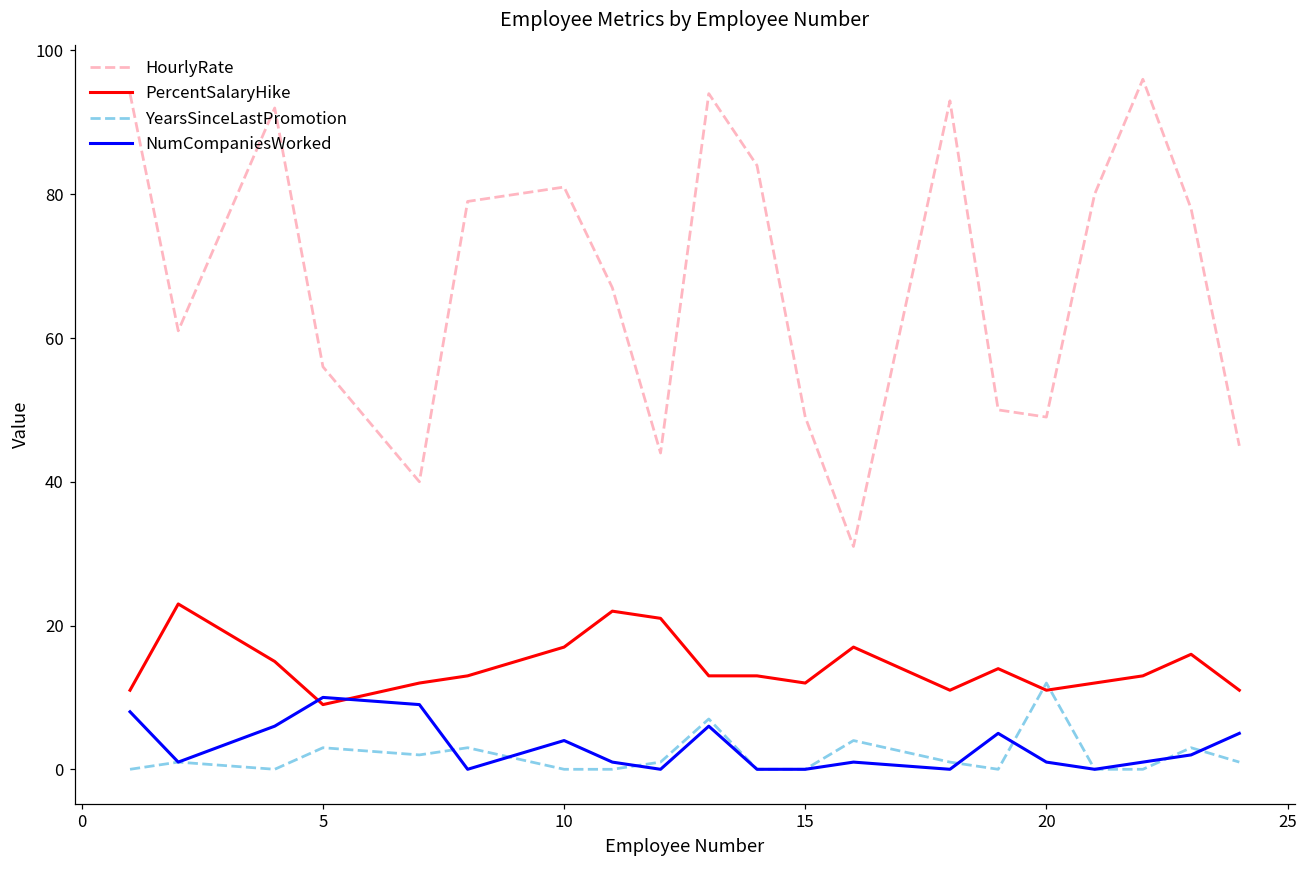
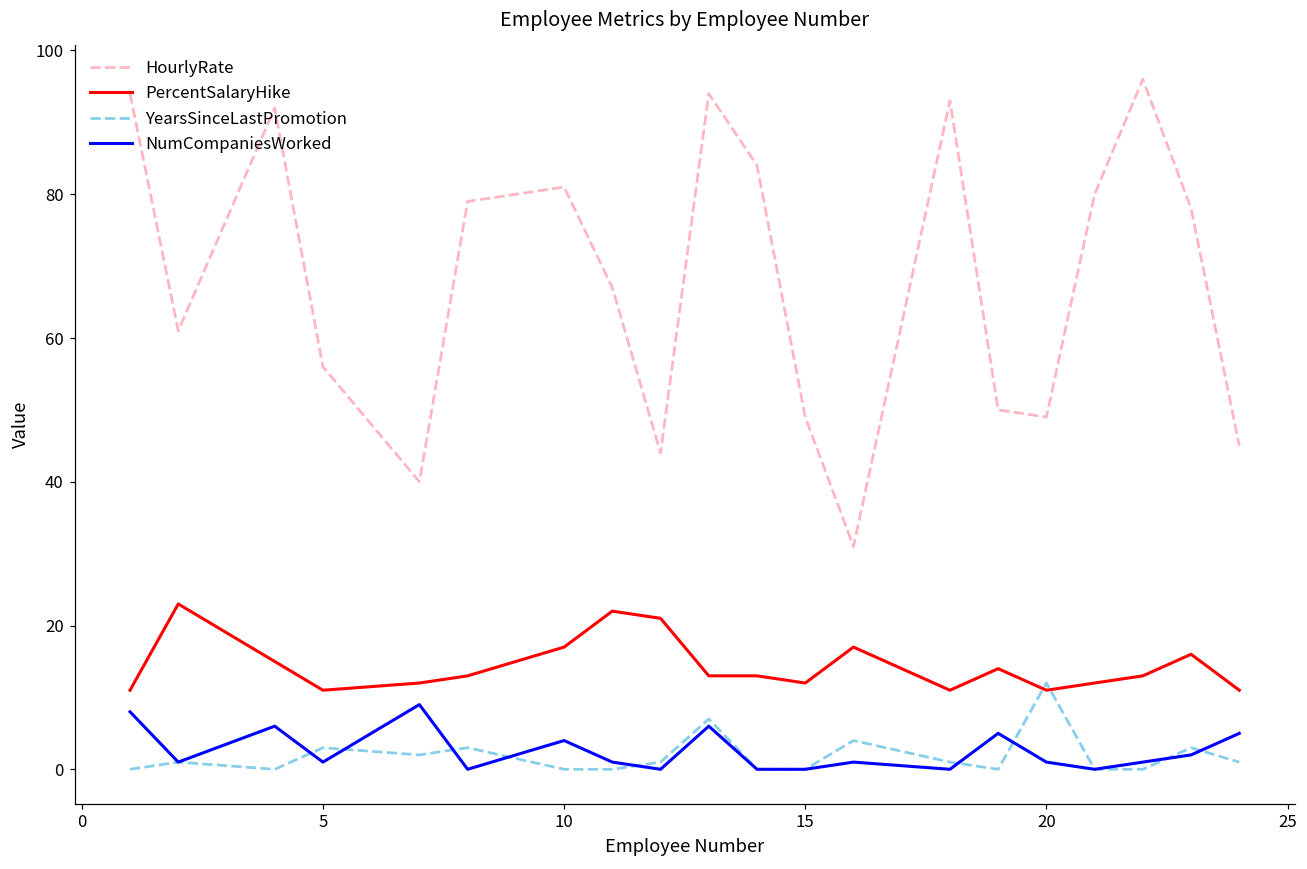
PercentSalaryHike, 5: 9 -> 11
NumCompaniesWorked, 5: 10 -> 1
